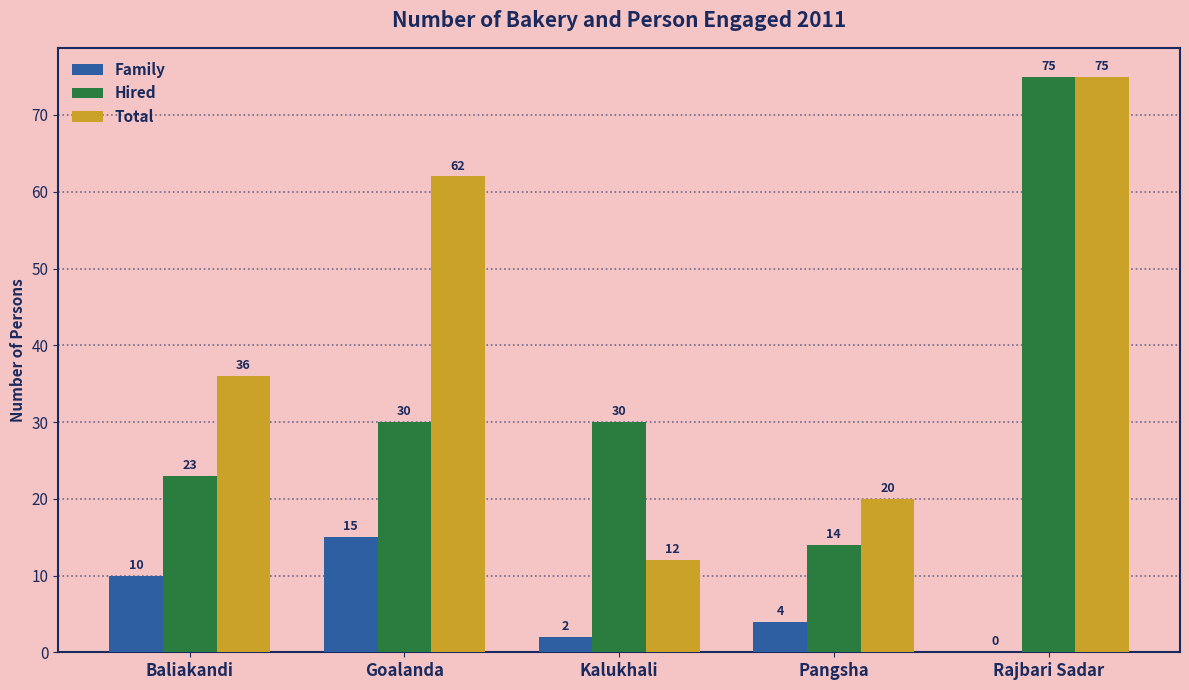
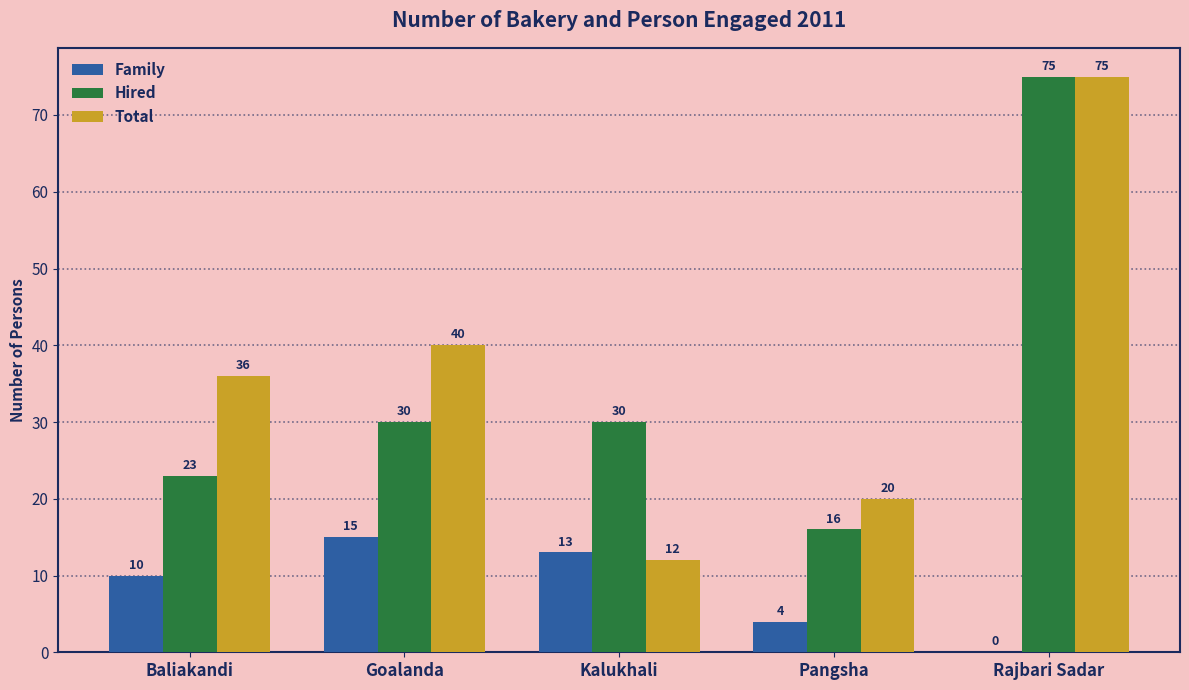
Total, Goalanda: 62 -> 40
Family, Kalukhali: 2 -> 13
Hired, Pangsha: 14 -> 16
